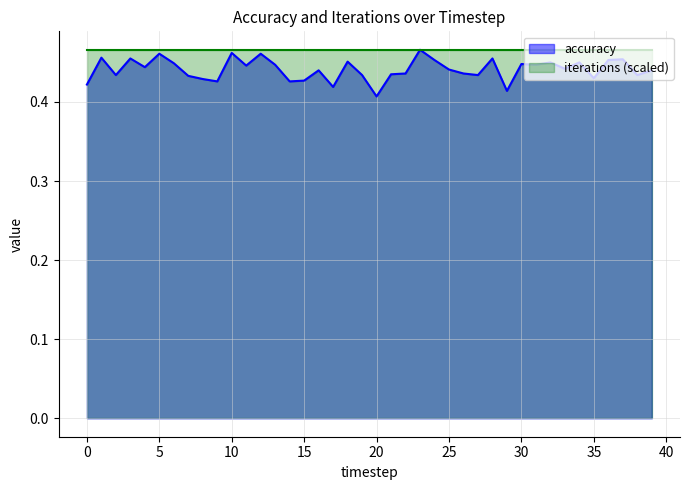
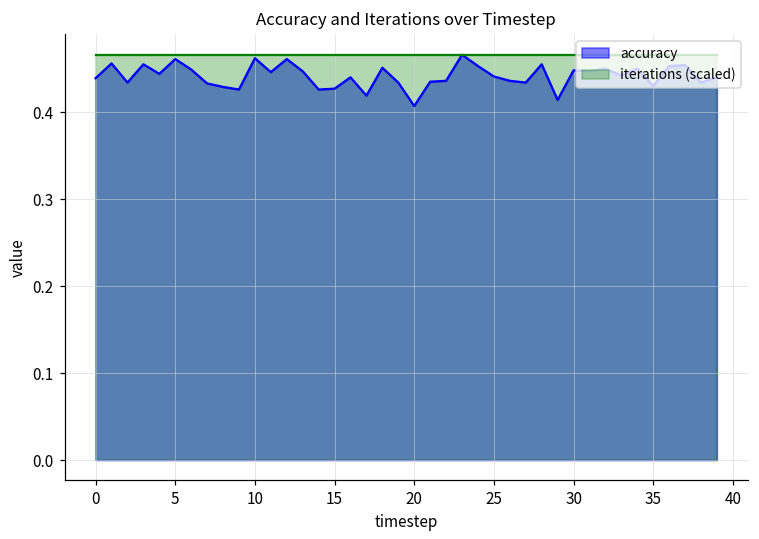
accuracy, 0: 0.42 -> 0.44
